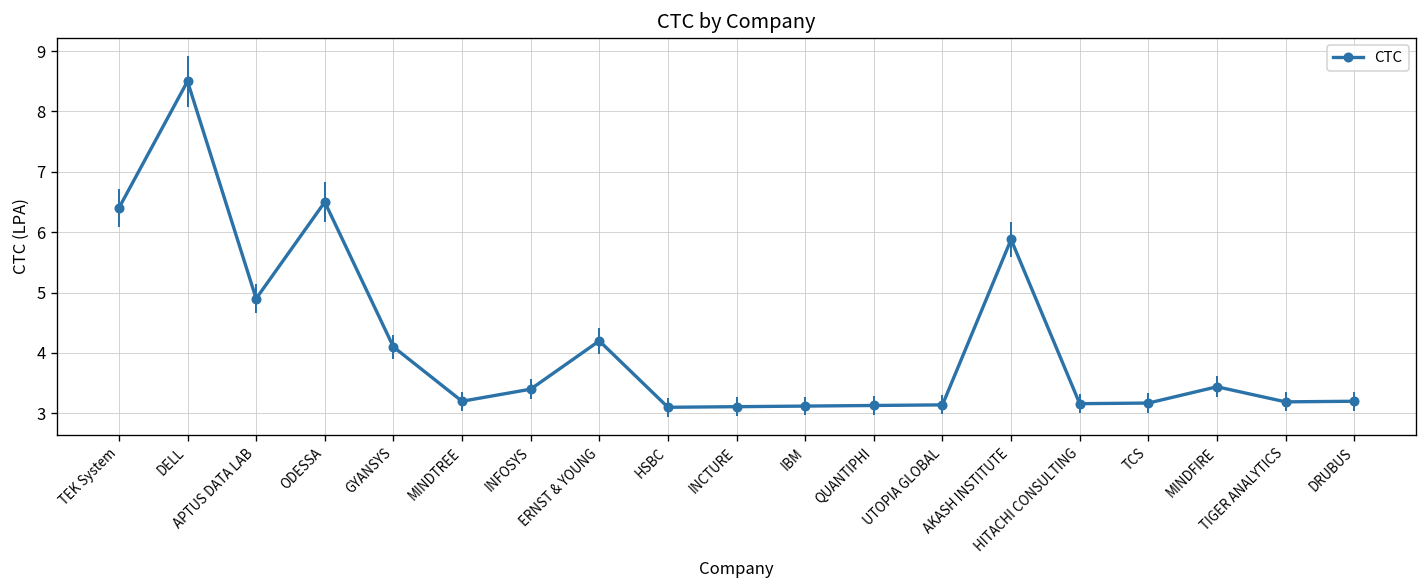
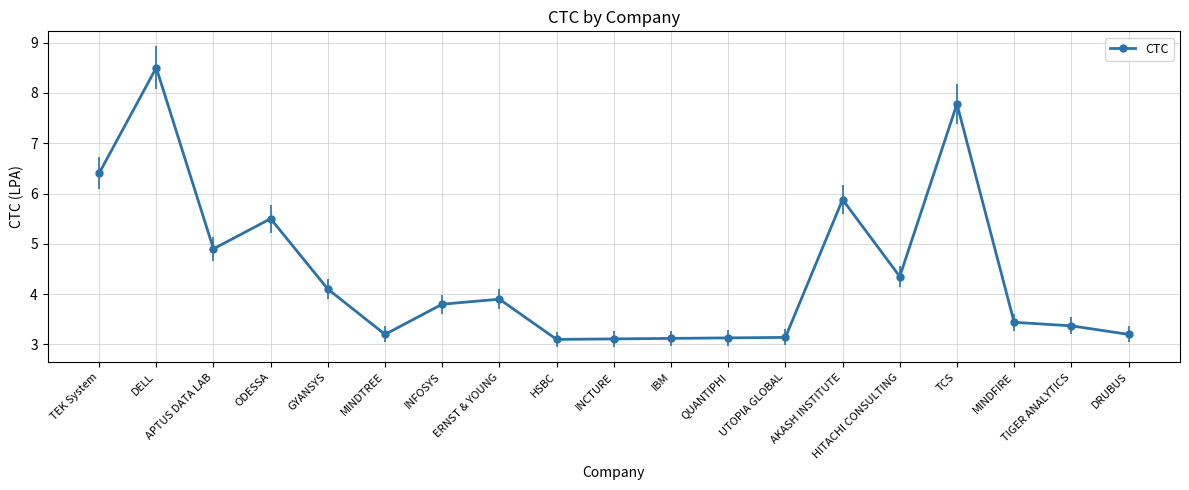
ODESSA: 6.5 -> 5.5
INFOSYS: 3.4 -> 3.8
ERNST & YOUNG: 4.2 -> 3.9
HITACHI CONSULTING: 3.2 -> 4.4
TCS: 3.2 -> 7.8
TIGER ANALYTICS: 3.2 -> 3.4
